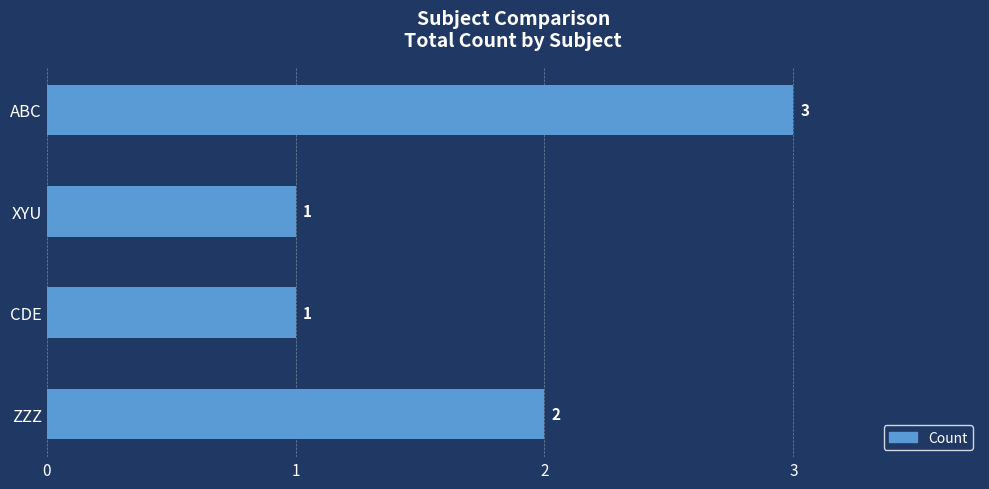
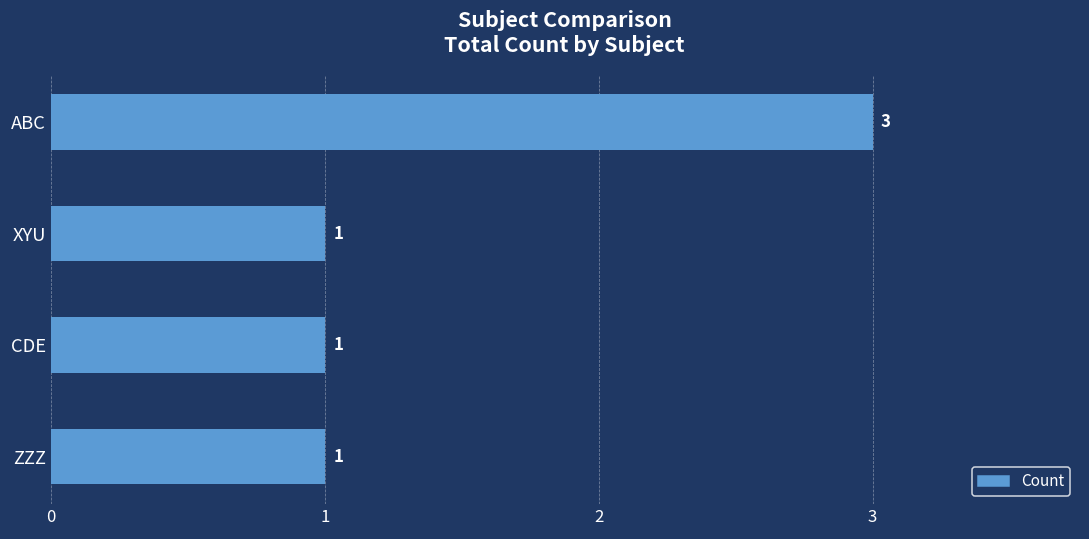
ZZZ: 2 -> 1
